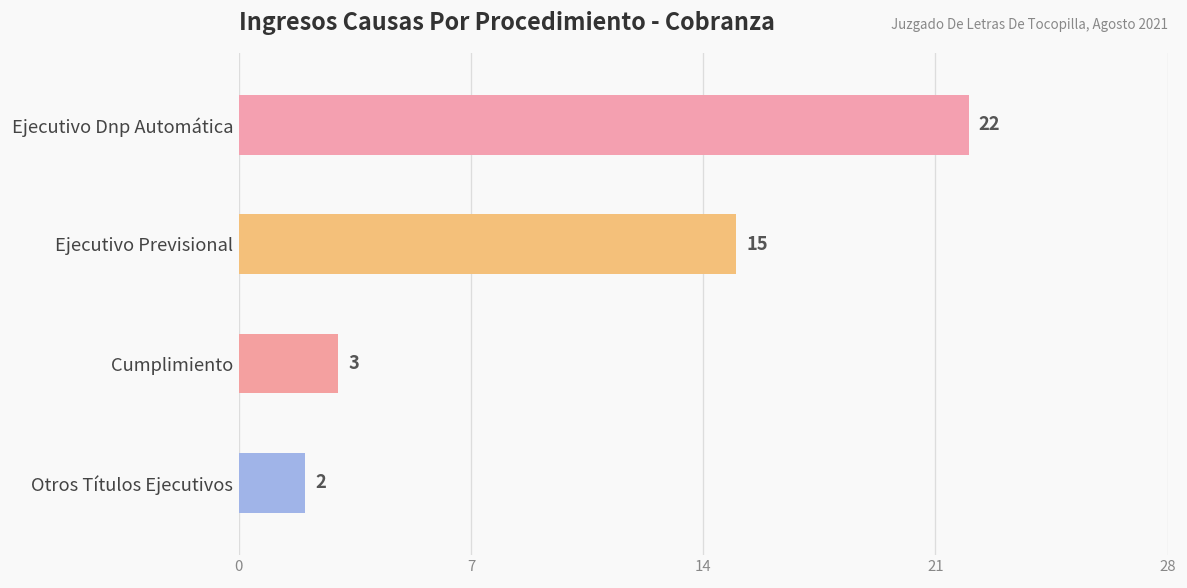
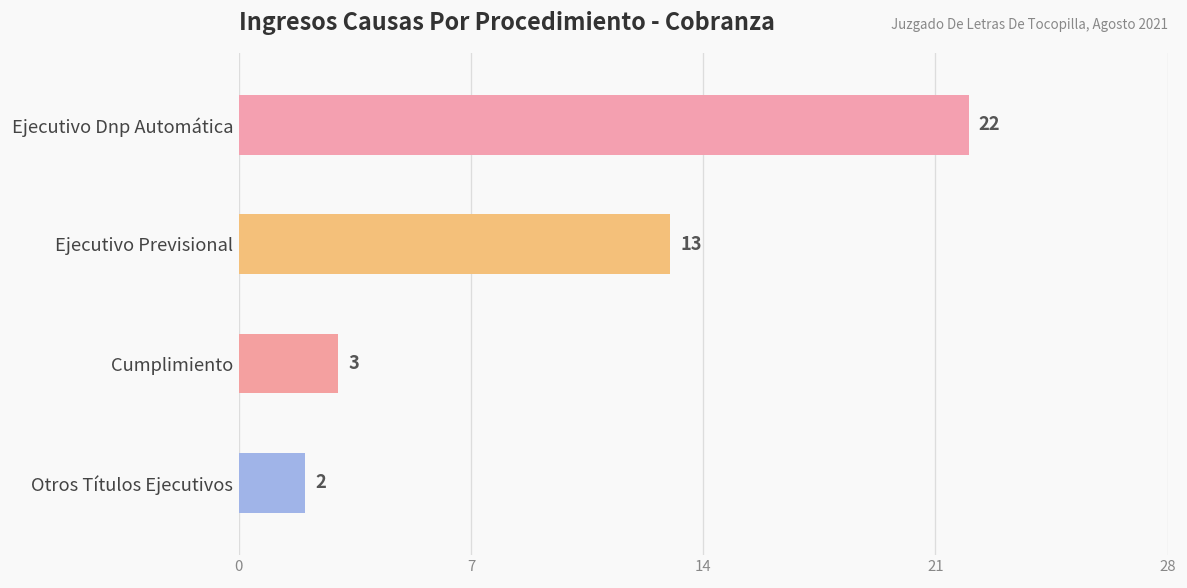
Ejecutivo Previsional: 15 -> 13
